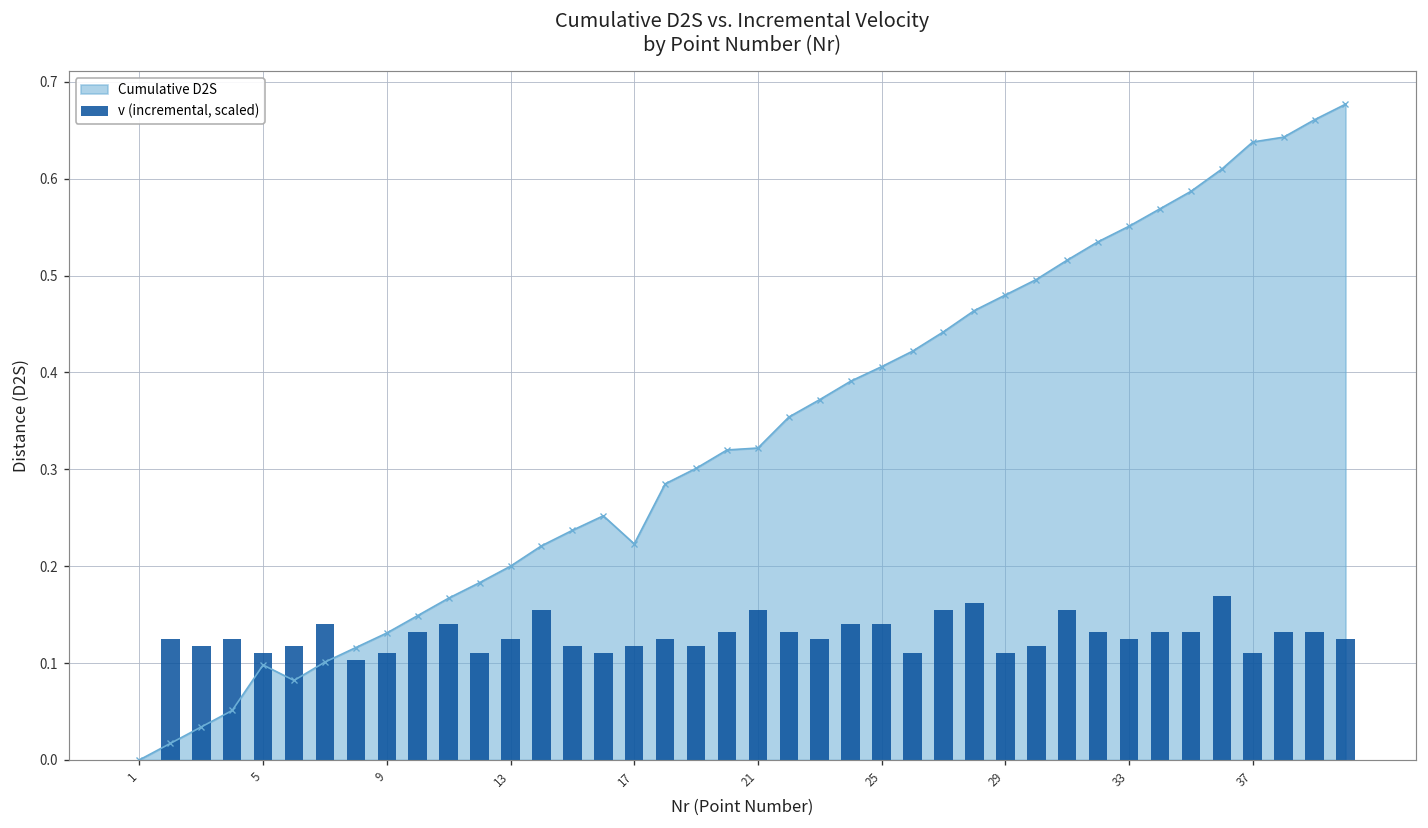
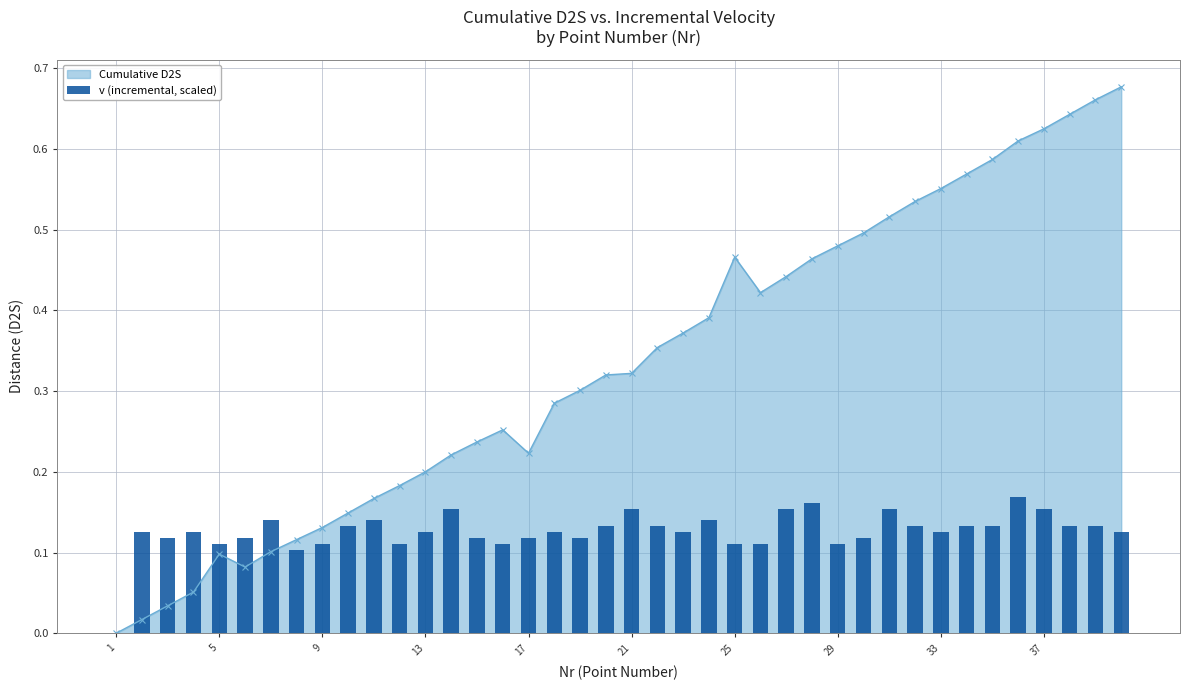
v (incremental, scaled), 25: 0.14 -> 0.11
Cumulative D2S, 25: 0.41 -> 0.47
Cumulative D2S, 37: 0.64 -> 0.63
v (incremental, scaled), 37: 0.11 -> 0.15
